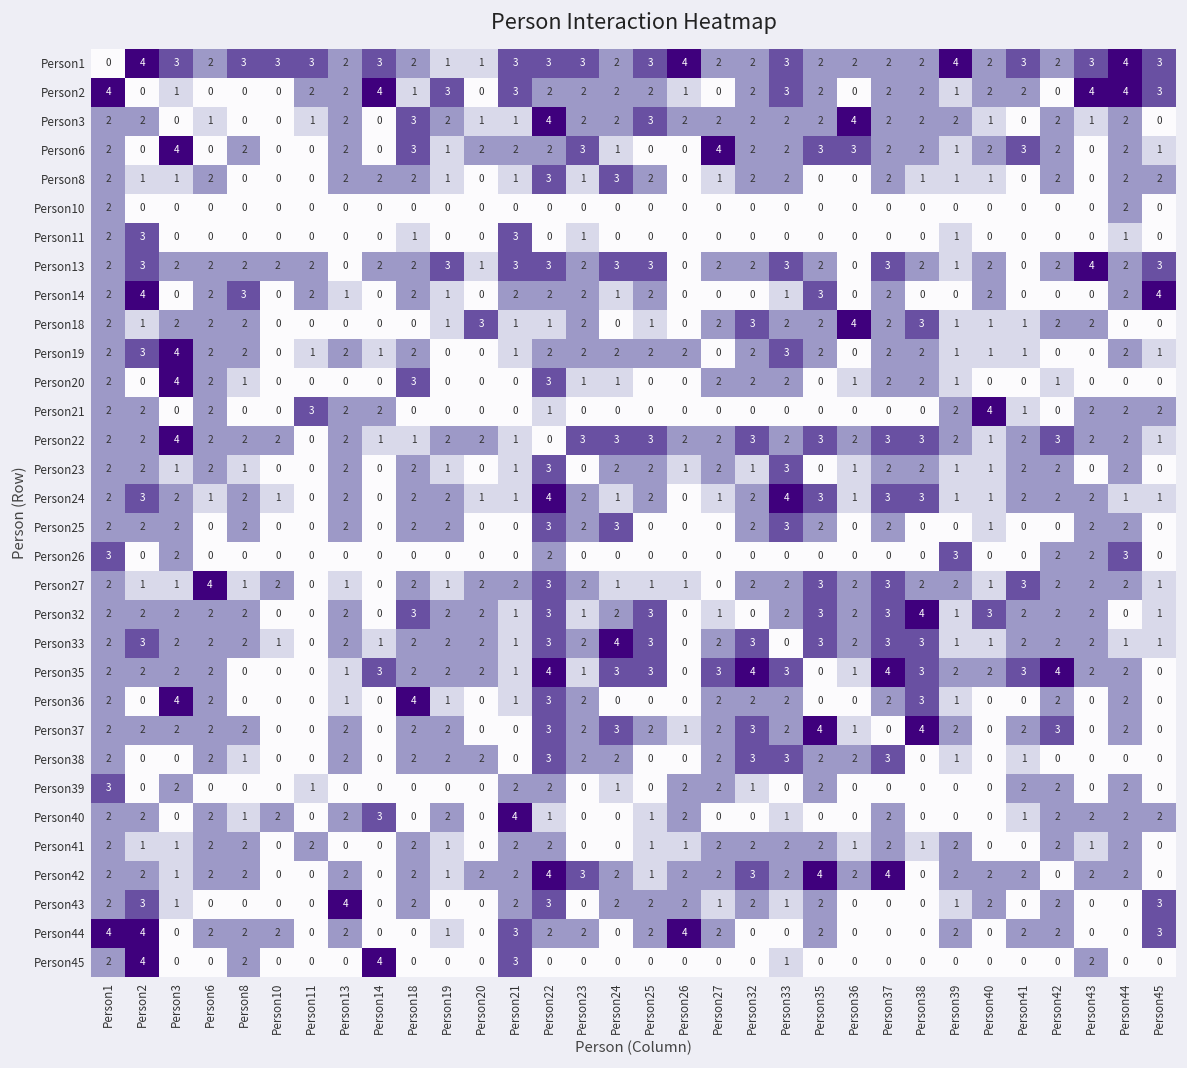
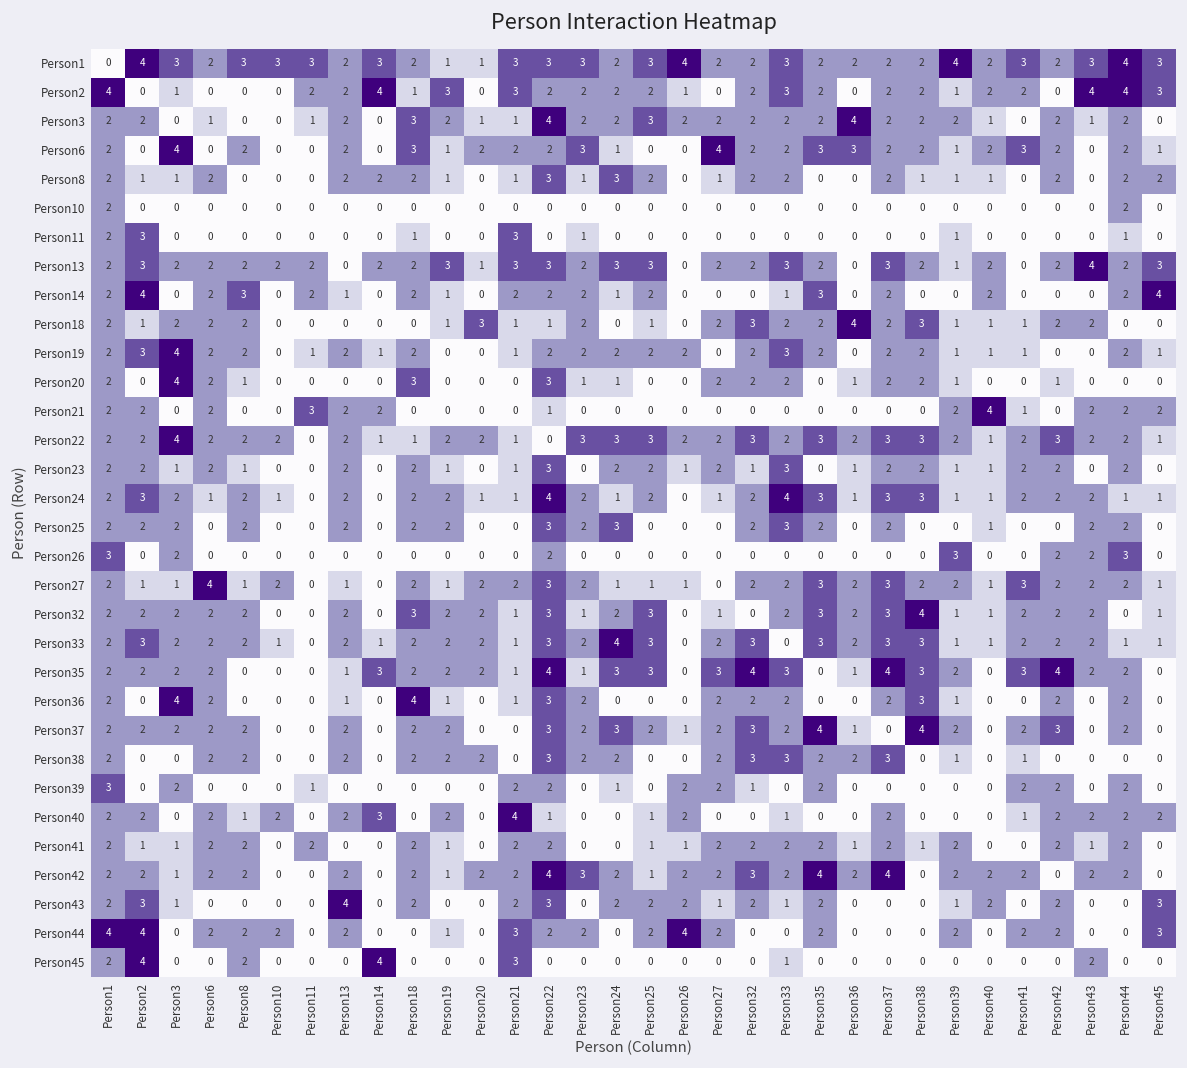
Person32, Person40: 3 -> 1
Person35, Person40: 2 -> 0
Person38, Person8: 1 -> 2
